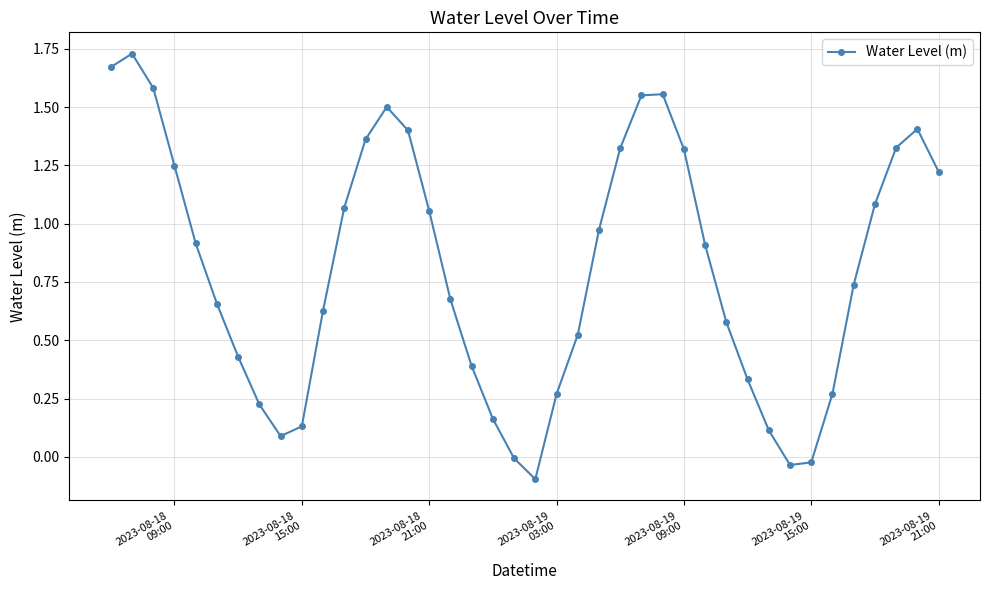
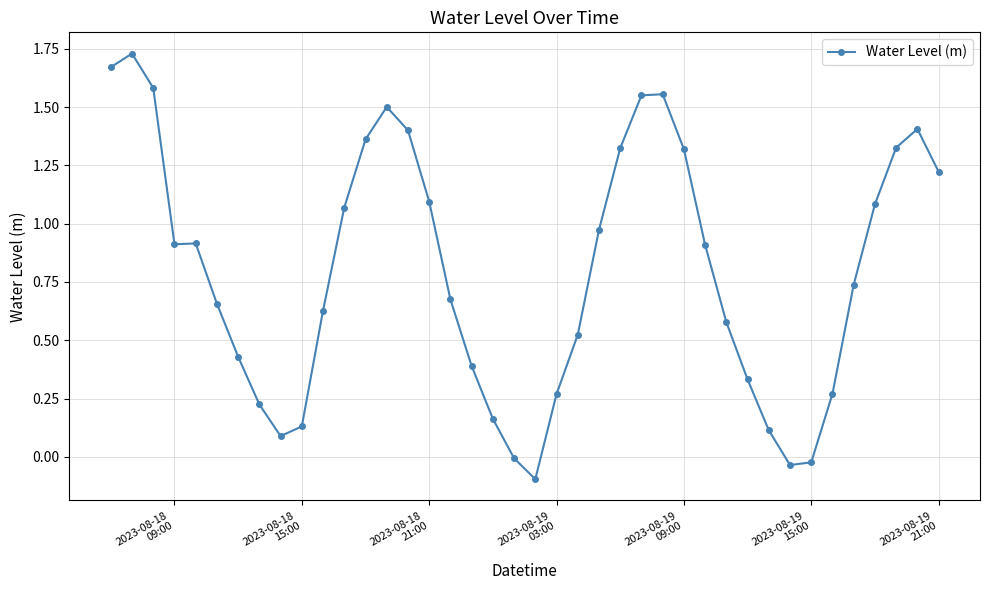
2023-08-18 09:00: 1.25 -> 0.91
2023-08-18 21:00: 1.06 -> 1.09
